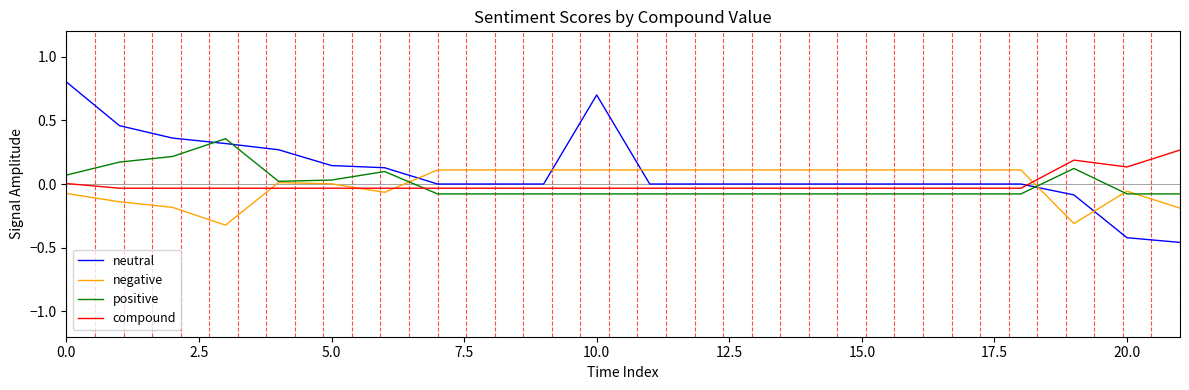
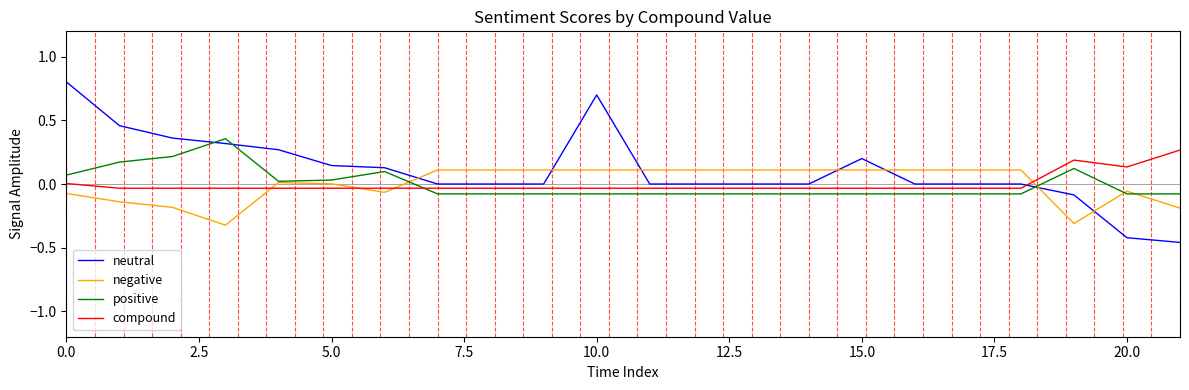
neutral, 15.0: 0.0 -> 0.2
